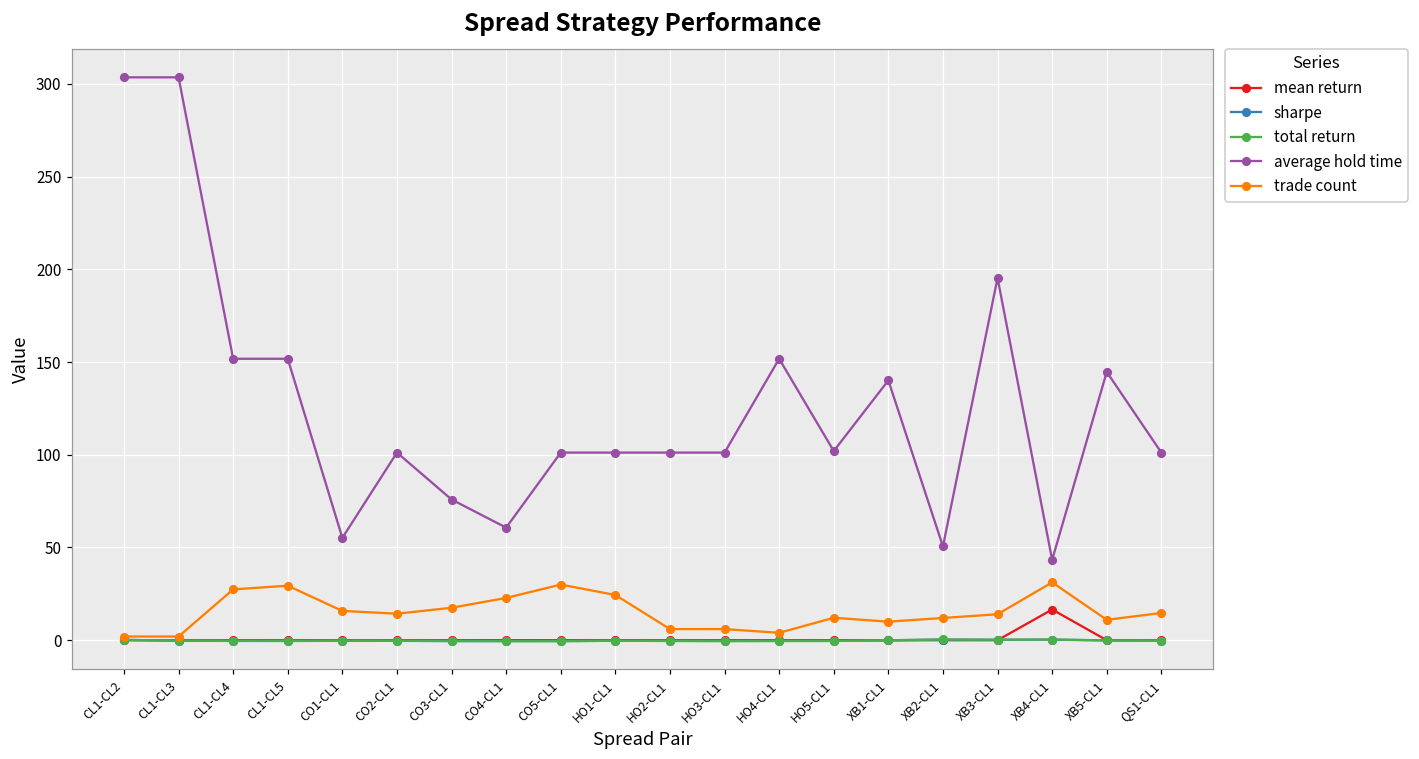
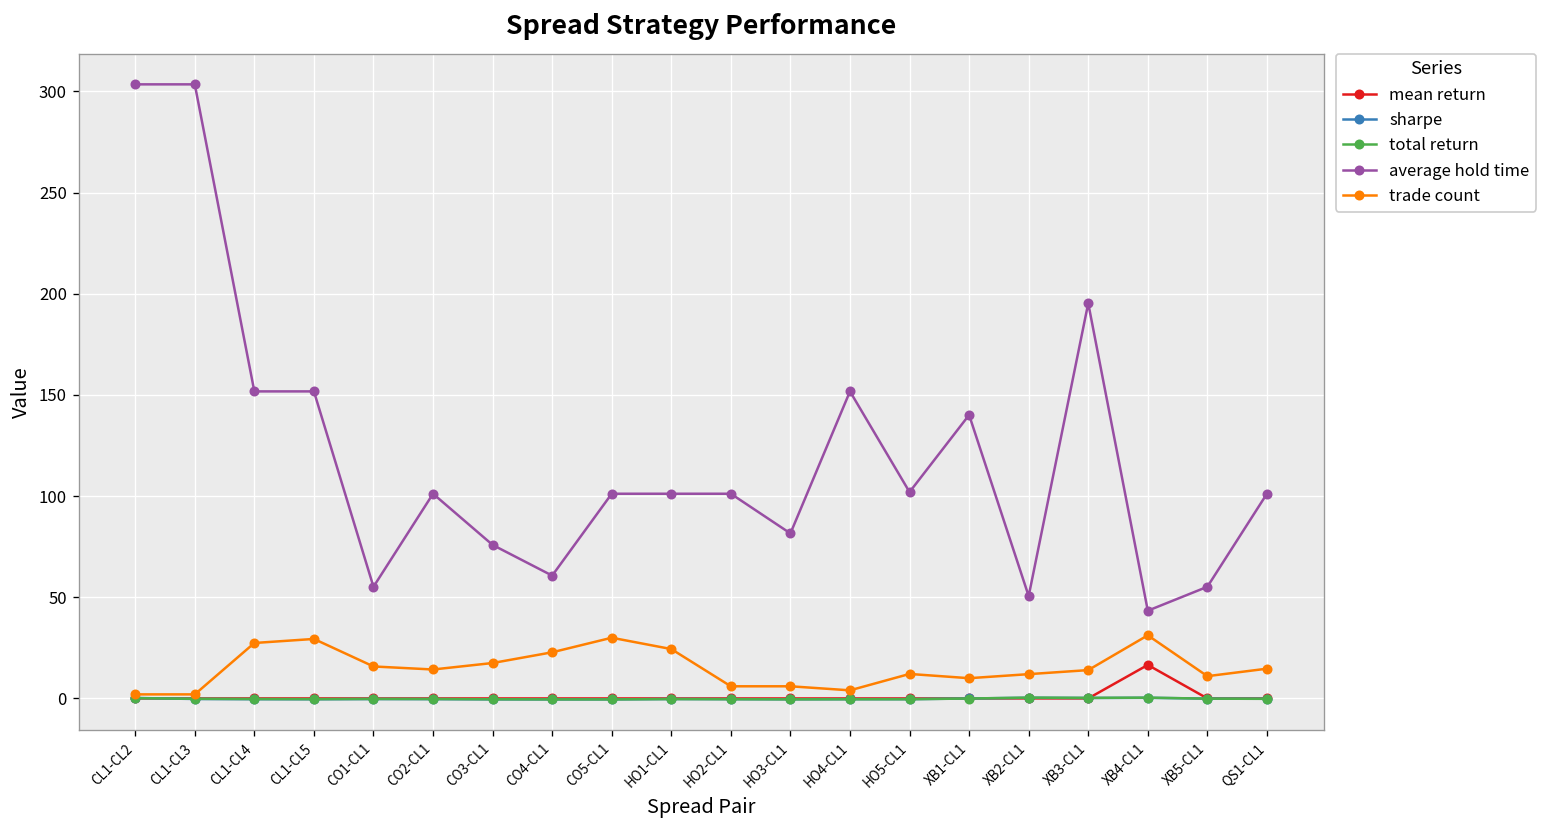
average hold time, HO3-CL1: 101 -> 82
average hold time, XB5-CL1: 145 -> 55
